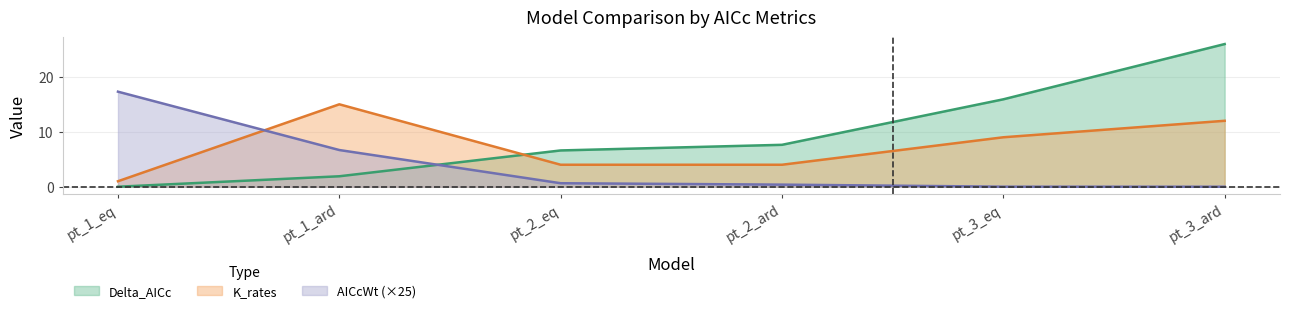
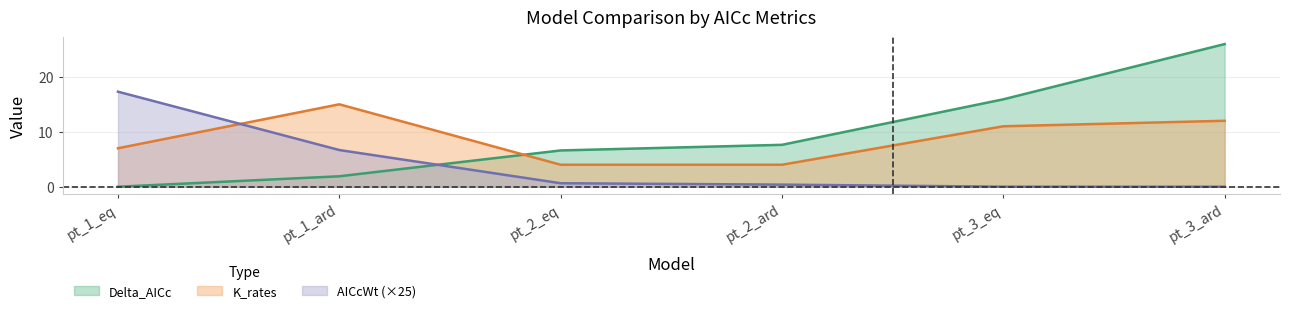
K_rates, pt_1_eq: 1 -> 7
K_rates, pt_3_eq: 9 -> 11
